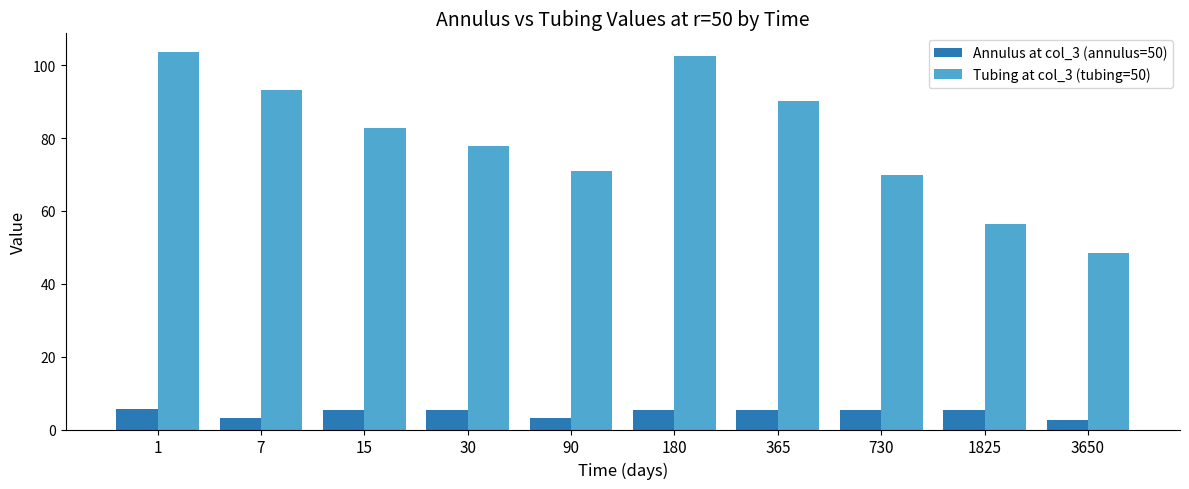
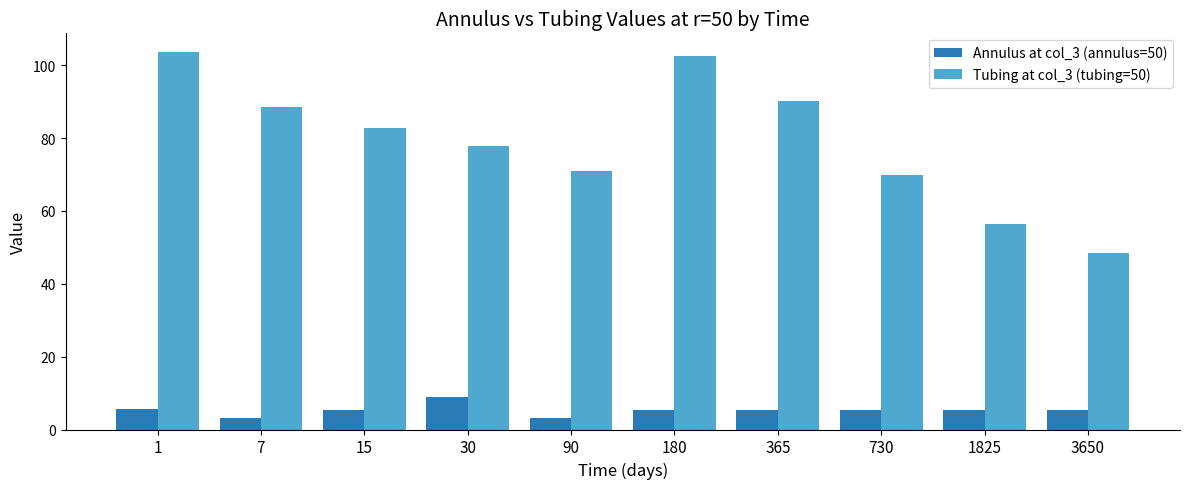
Tubing at col_3 (tubing=50), 7: 93 -> 89
Annulus at col_3 (annulus=50), 30: 5 -> 9
Annulus at col_3 (annulus=50), 3650: 3 -> 5
